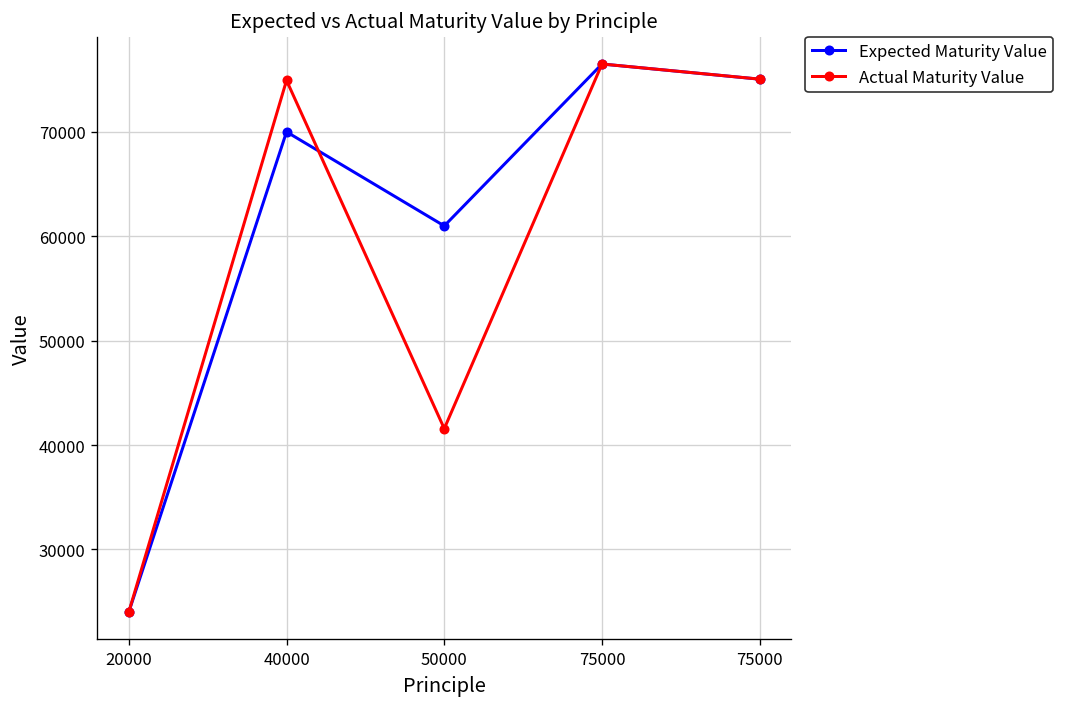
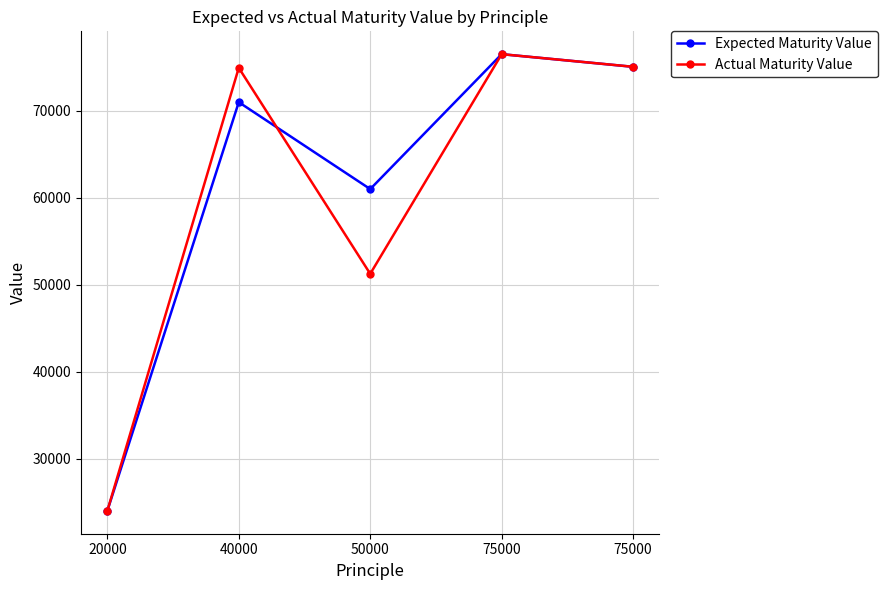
Expected Maturity Value, 40000: 70000 -> 71000
Actual Maturity Value, 50000: 42000 -> 51000
